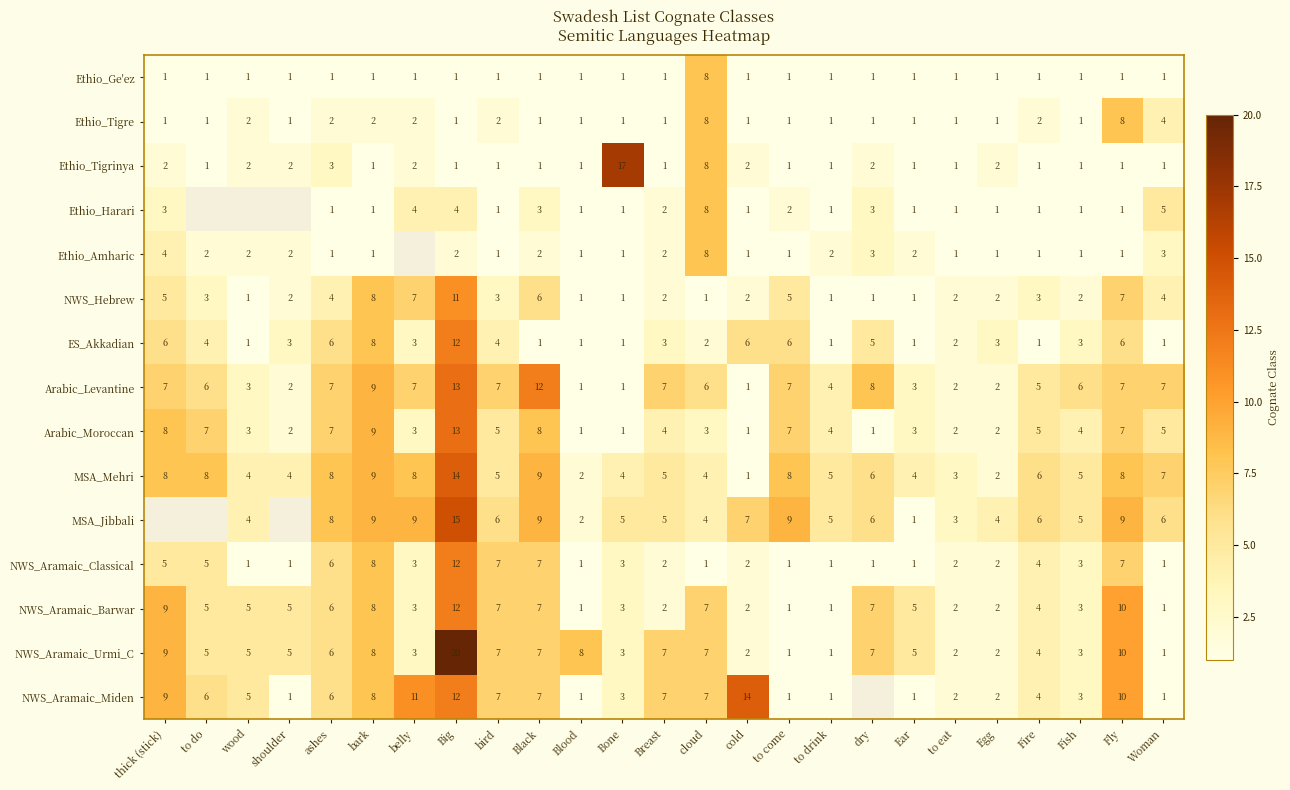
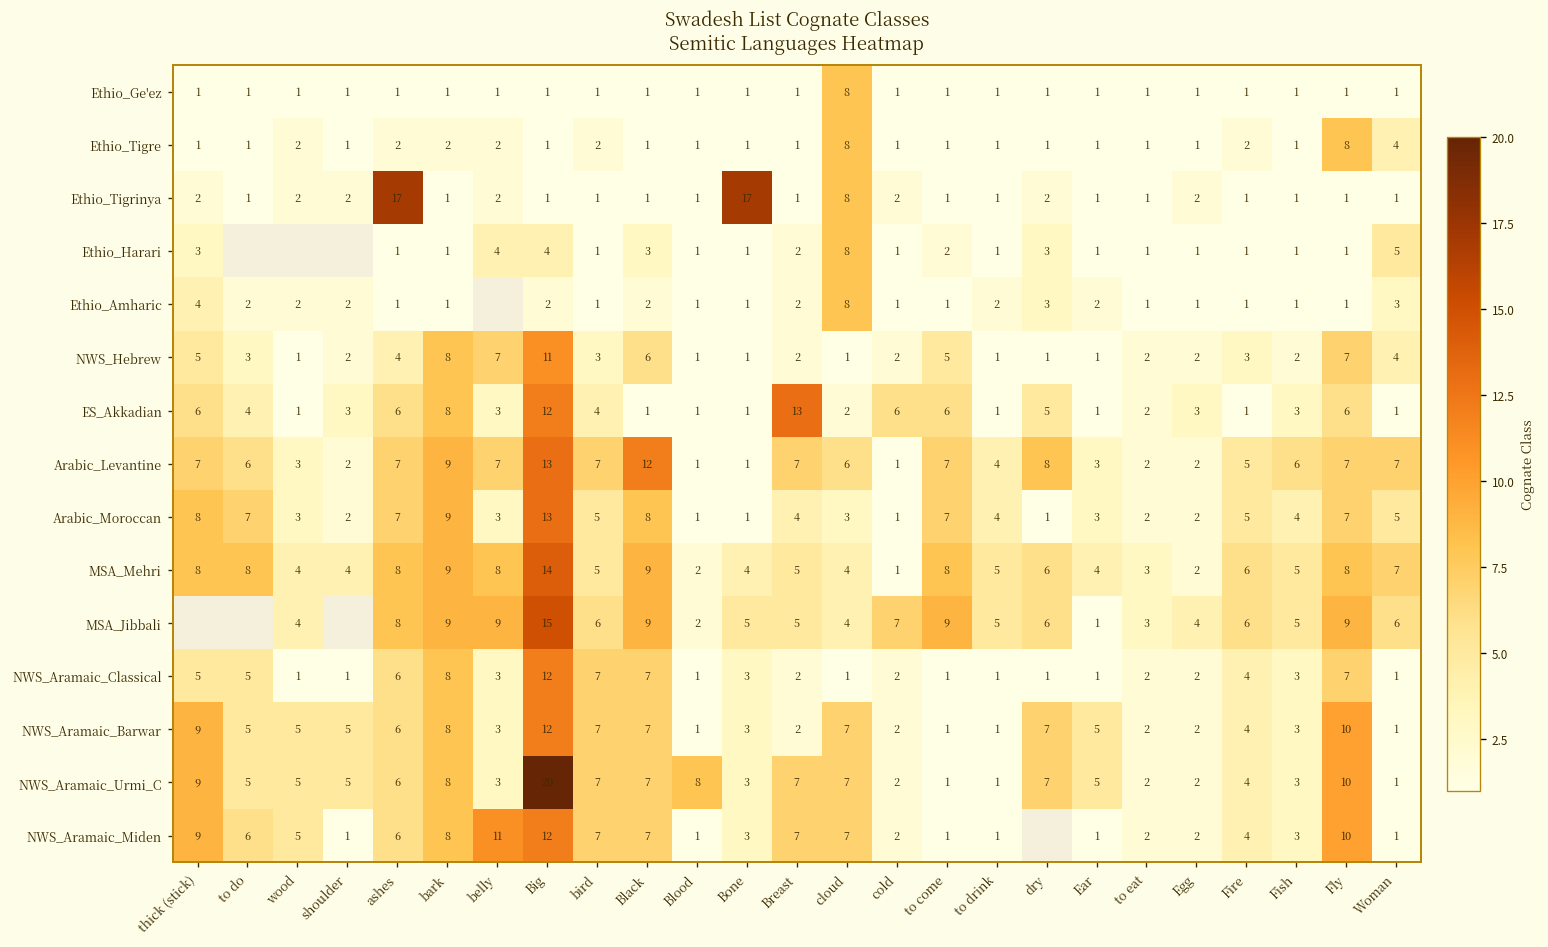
Ethio_Tigrinya, ashes: 3 -> 17
ES_Akkadian, Breast: 3 -> 13
NWS_Aramaic_Miden, cold: 14 -> 2
